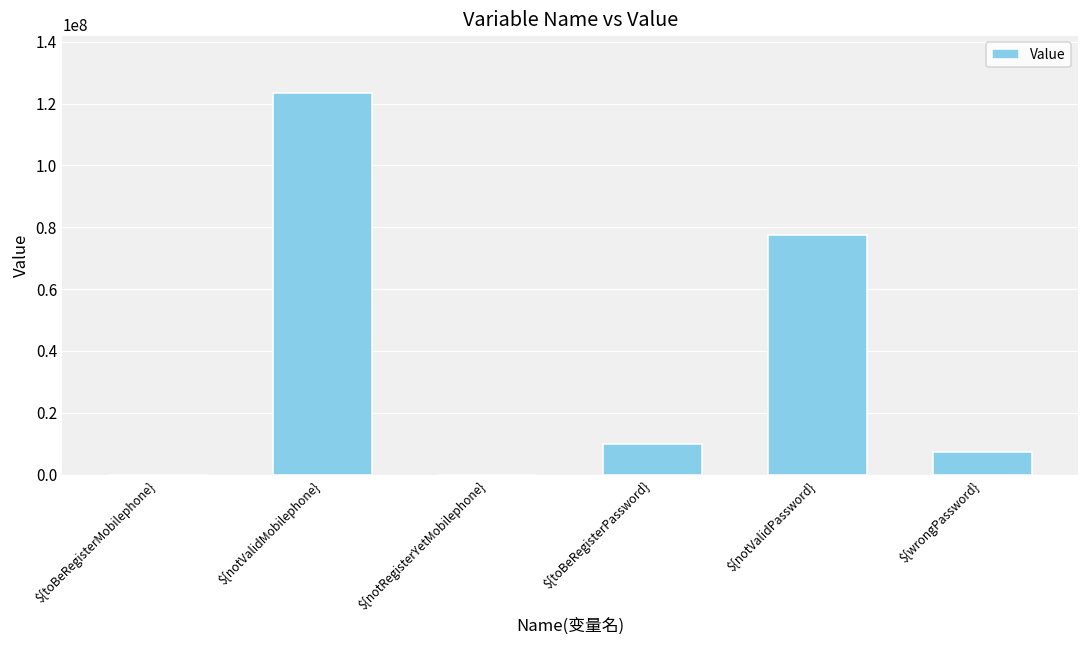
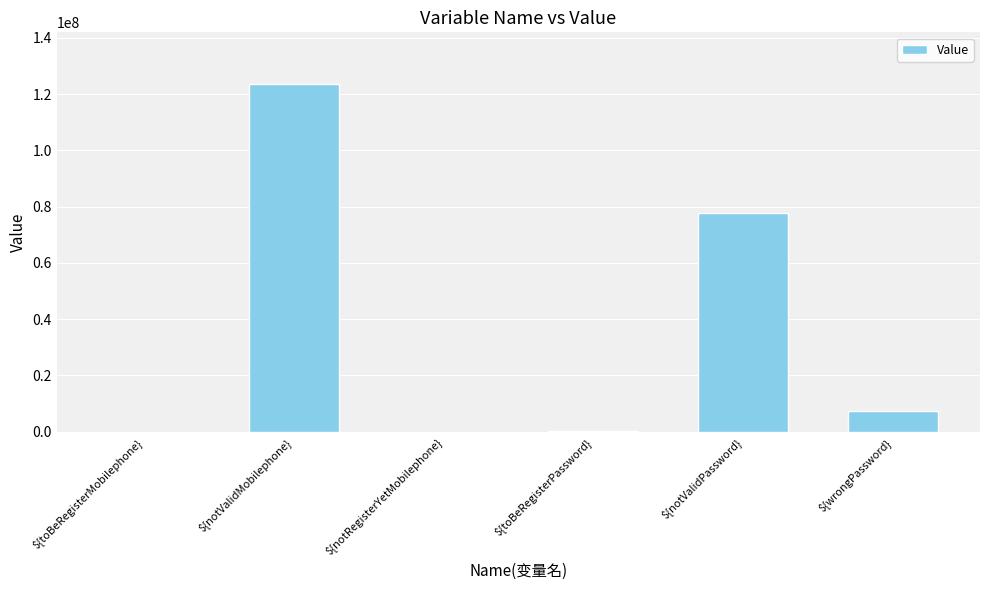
${toBeRegisterPassword}: 10000000 -> 0
